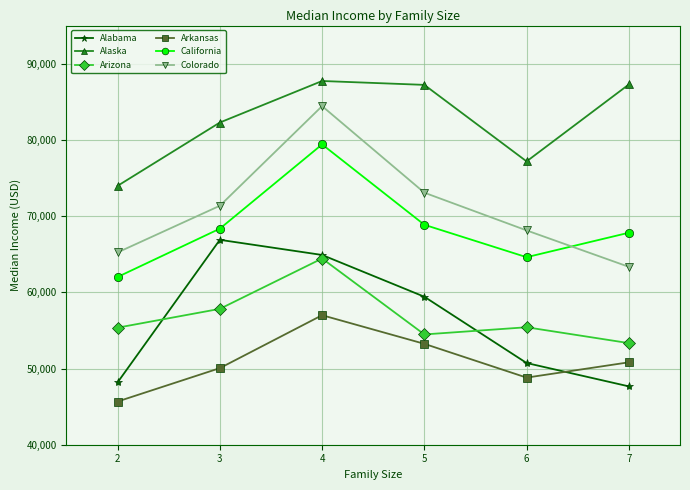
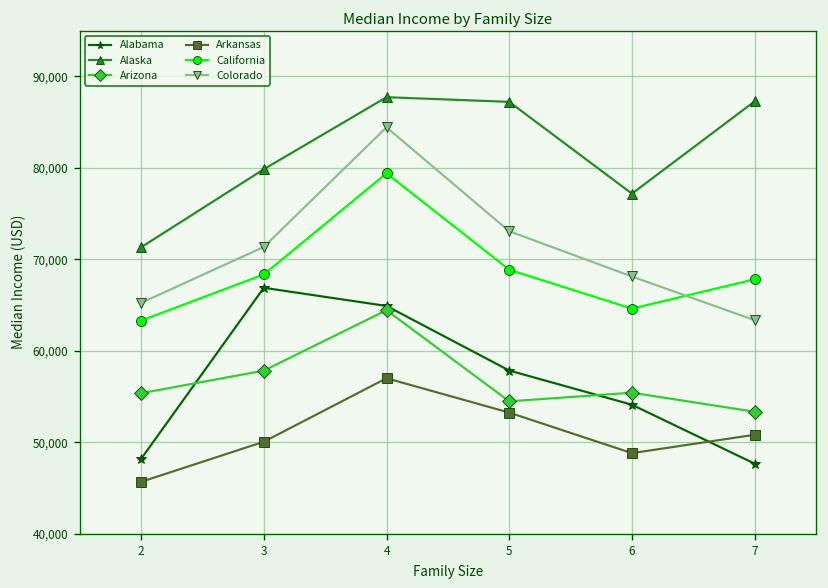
Alaska, 2: 74,000 -> 71,000
California, 2: 62,000 -> 63,000
Alaska, 3: 82,000 -> 80,000
Alabama, 5: 59,000 -> 58,000
Alabama, 6: 51,000 -> 54,000
